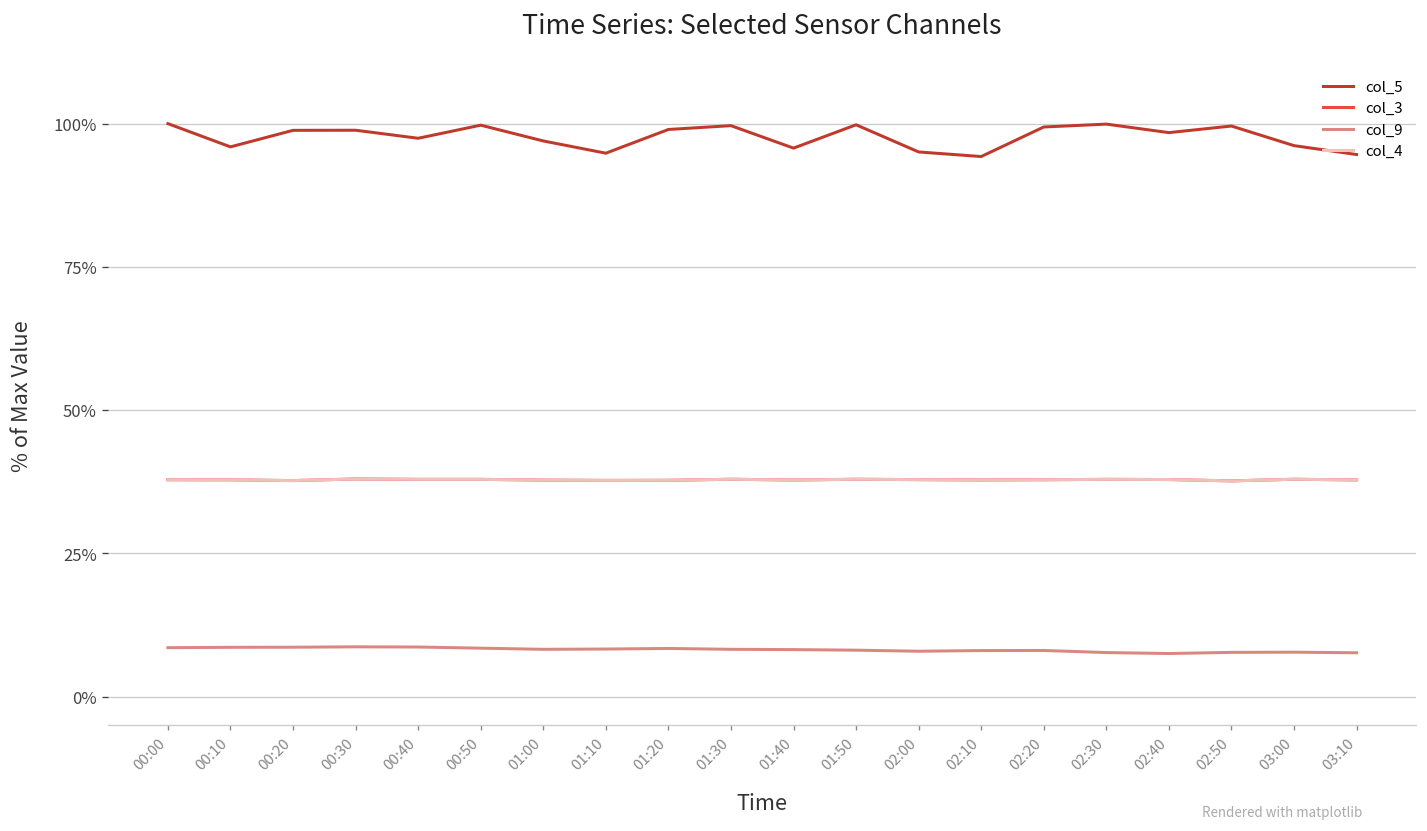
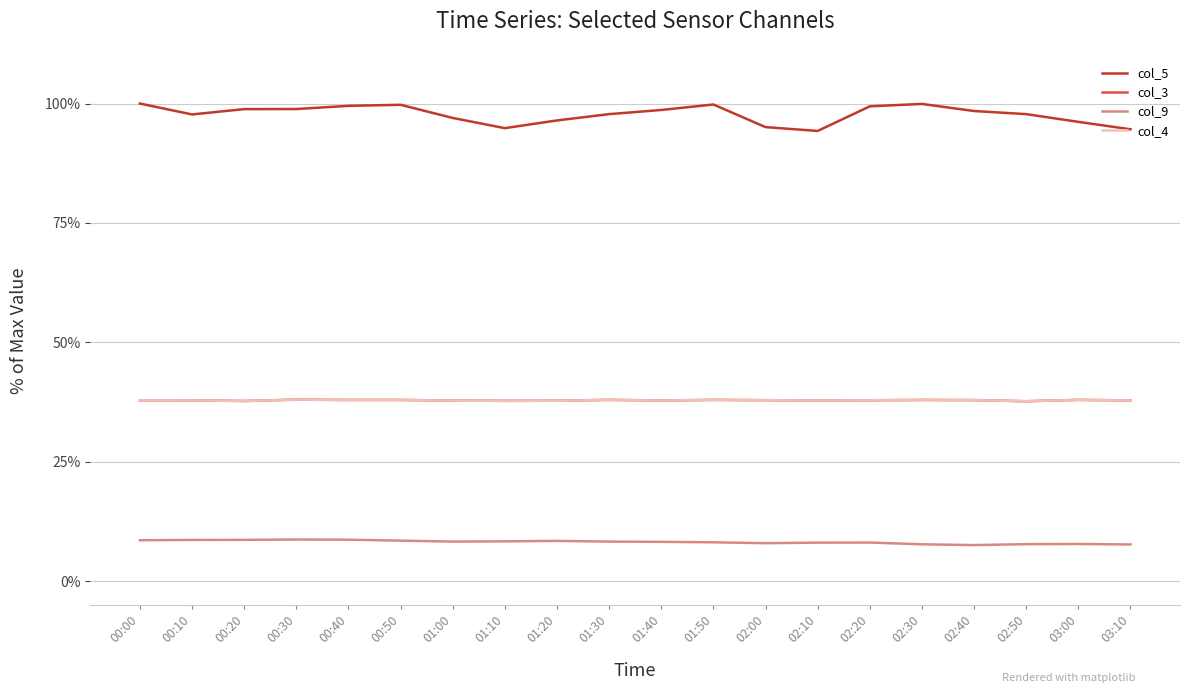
col_5, 00:10: 96% -> 98%
col_5, 00:40: 97% -> 100%
col_5, 01:20: 99% -> 96%
col_5, 01:30: 100% -> 98%
col_5, 01:40: 96% -> 99%
col_5, 02:50: 100% -> 98%
